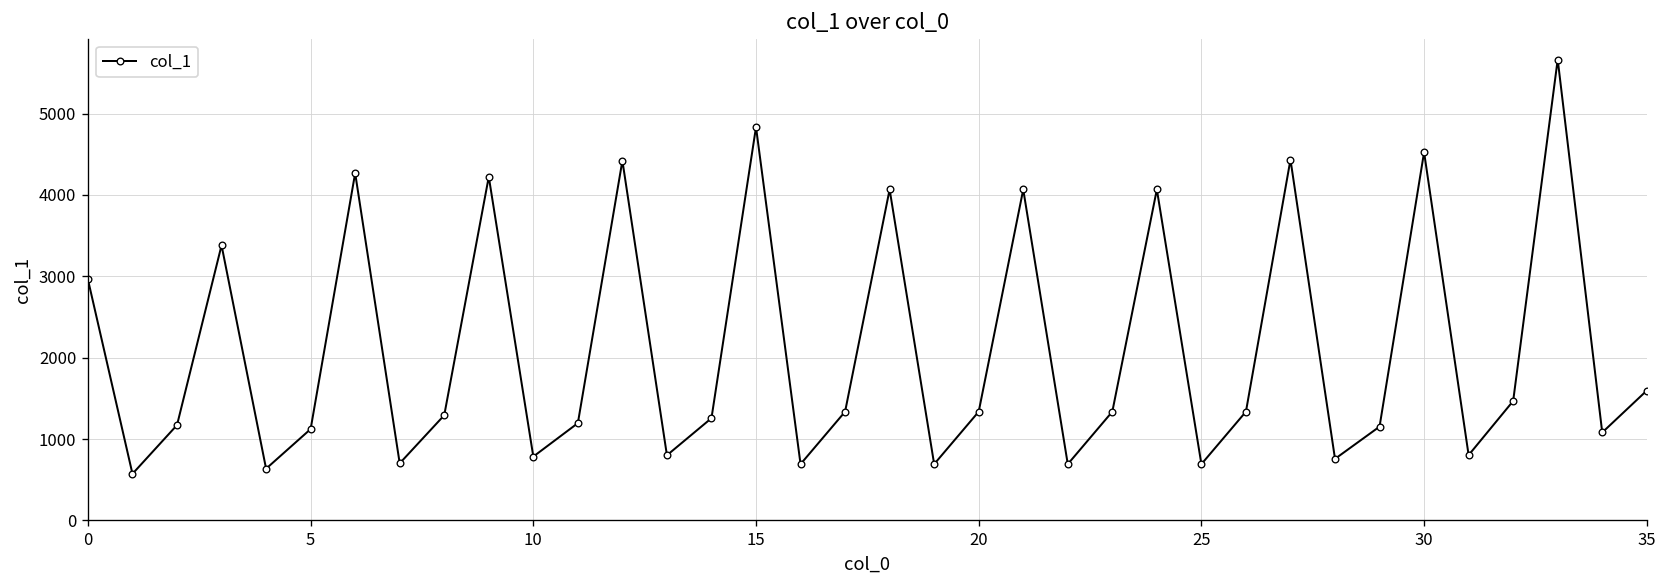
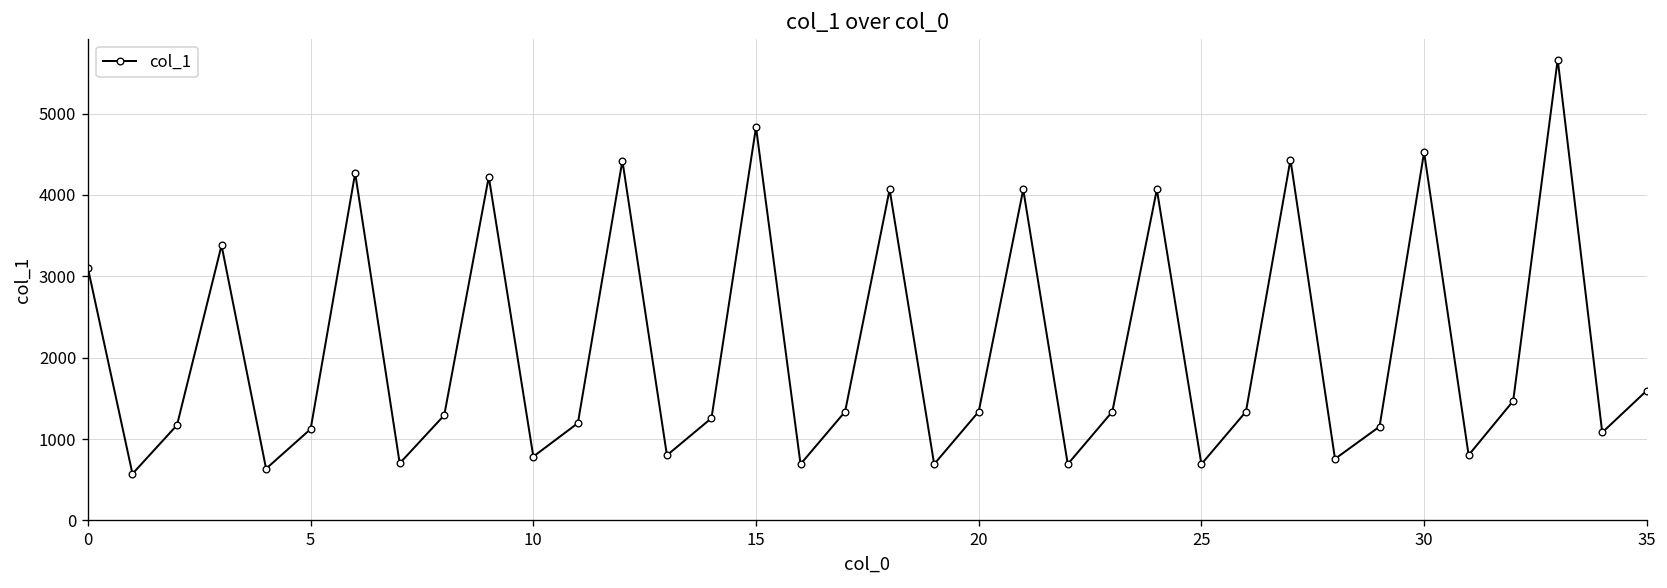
0: 3000 -> 3100
